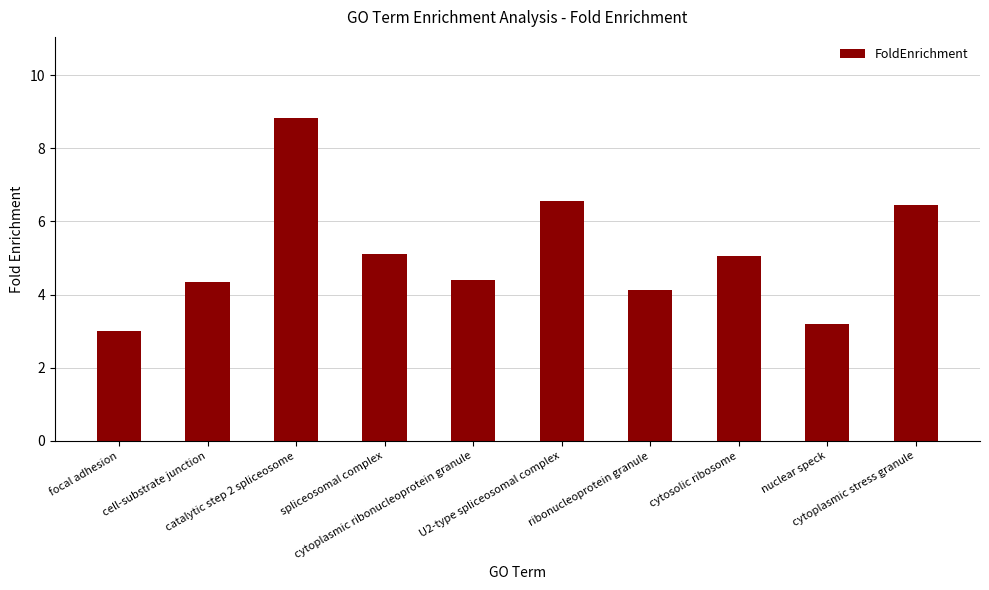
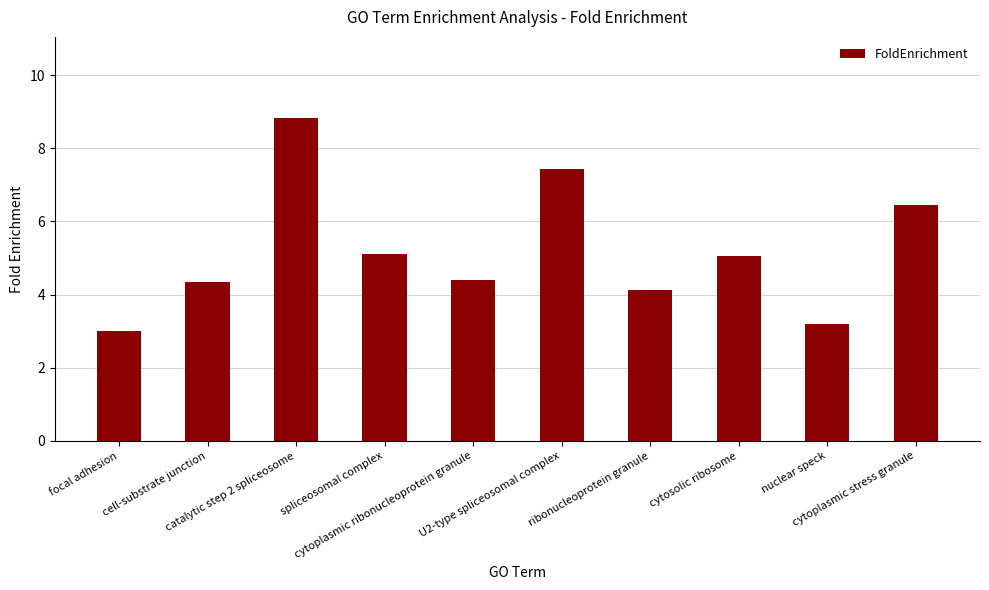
U2-type spliceosomal complex: 6.5 -> 7.4
